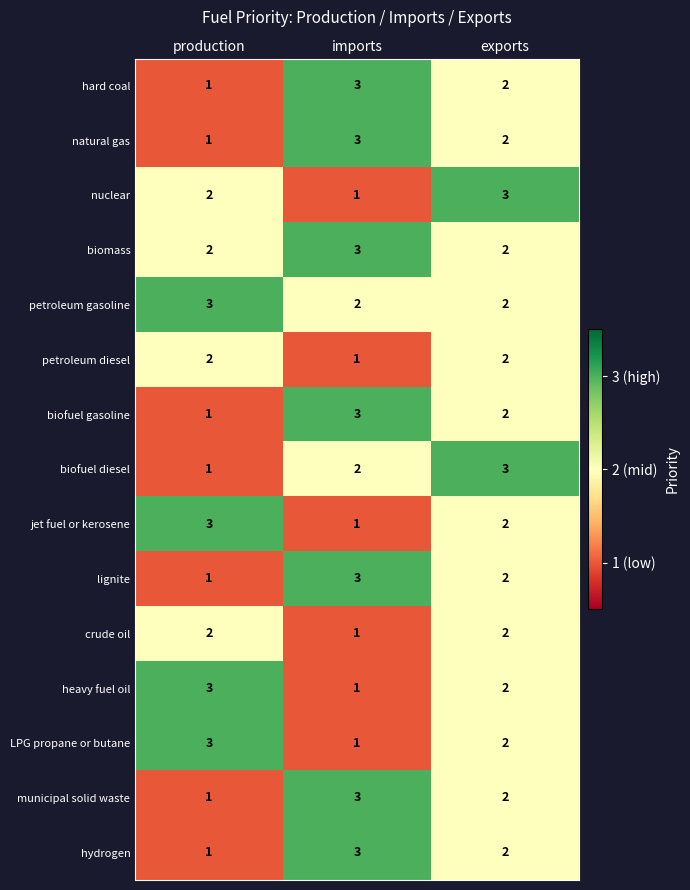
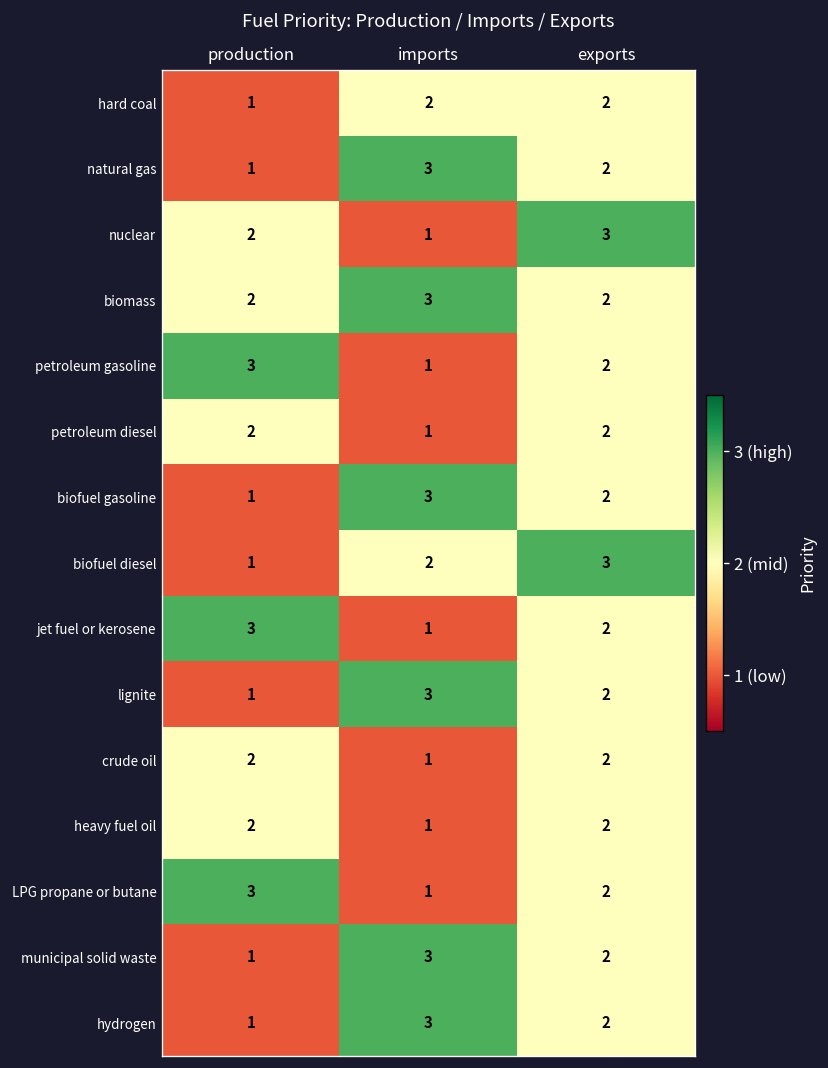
hard coal, imports: 3 -> 2
petroleum gasoline, imports: 2 -> 1
heavy fuel oil, production: 3 -> 2
